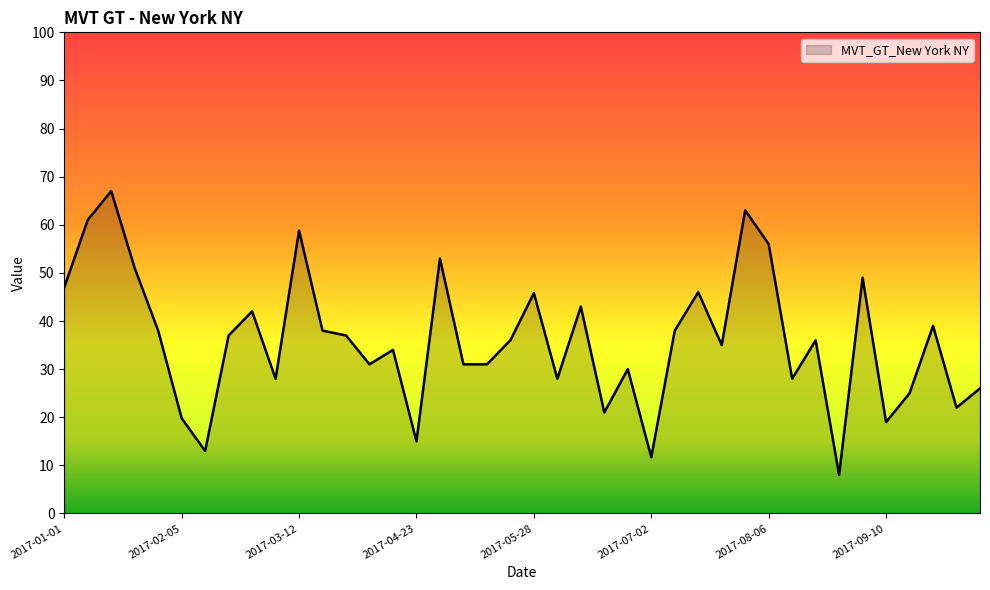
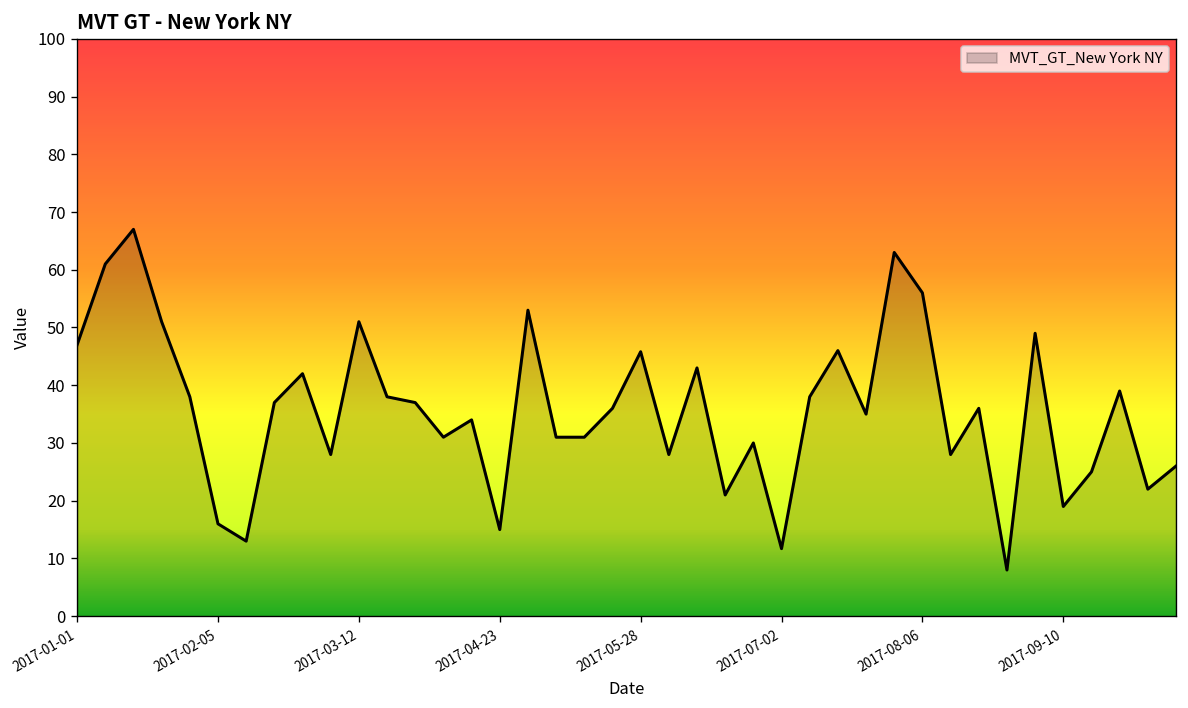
2017-02-05: 20 -> 16
2017-03-12: 59 -> 51
